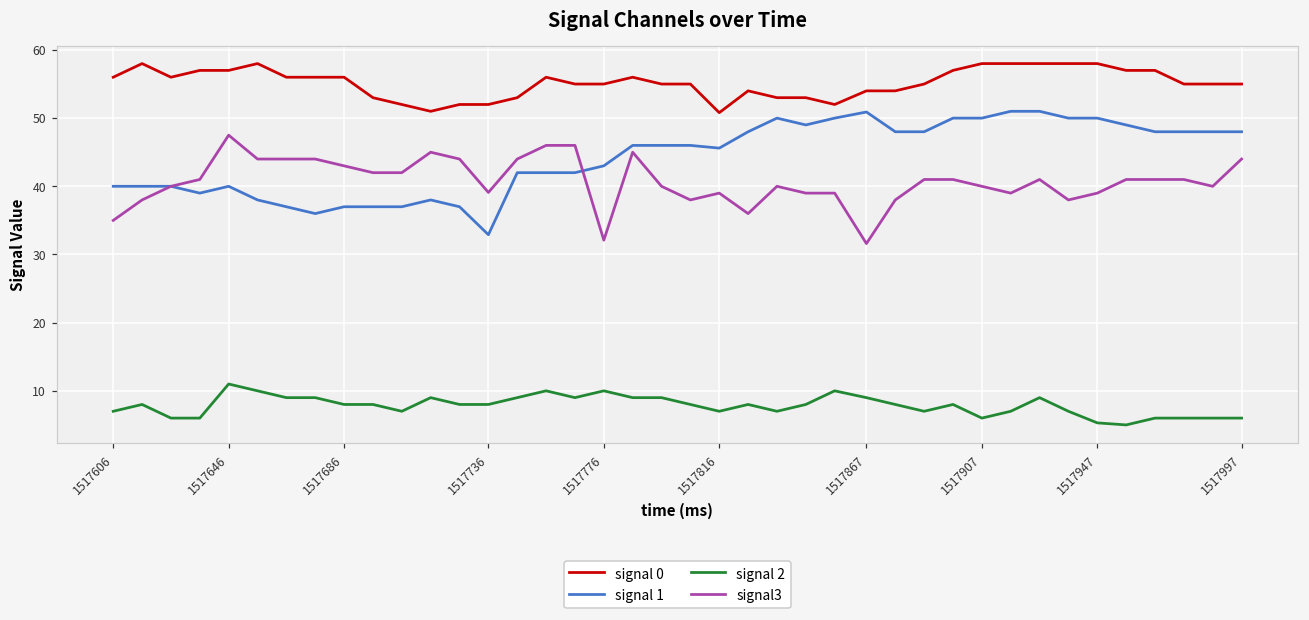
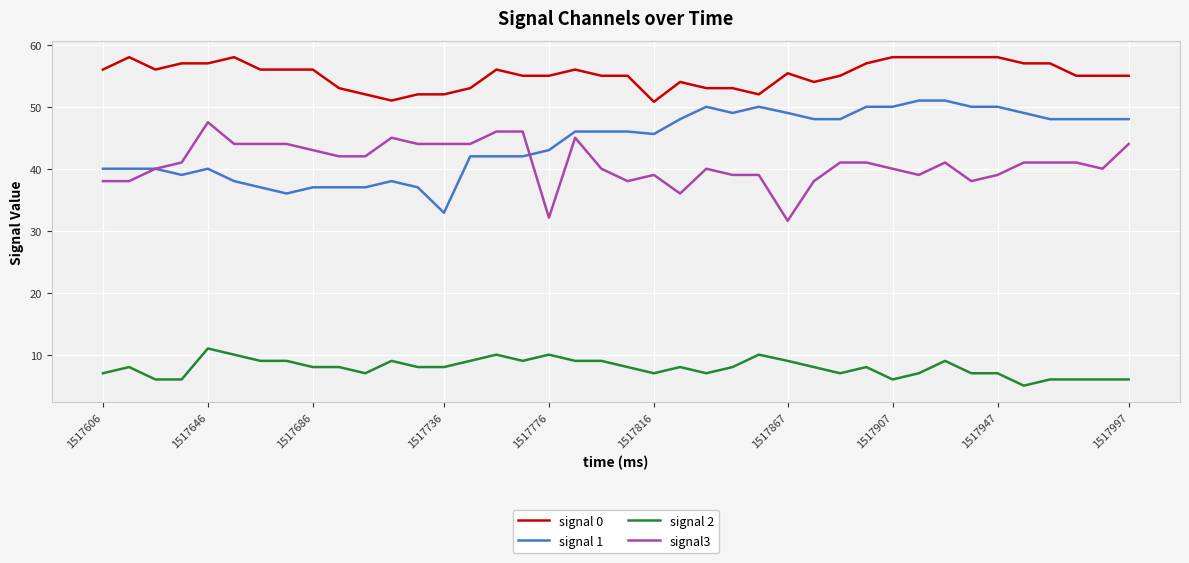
signal3, 1517606: 35 -> 38
signal3, 1517736: 39 -> 44
signal 0, 1517867: 54 -> 55
signal 1, 1517867: 51 -> 49
signal 2, 1517947: 5 -> 7
